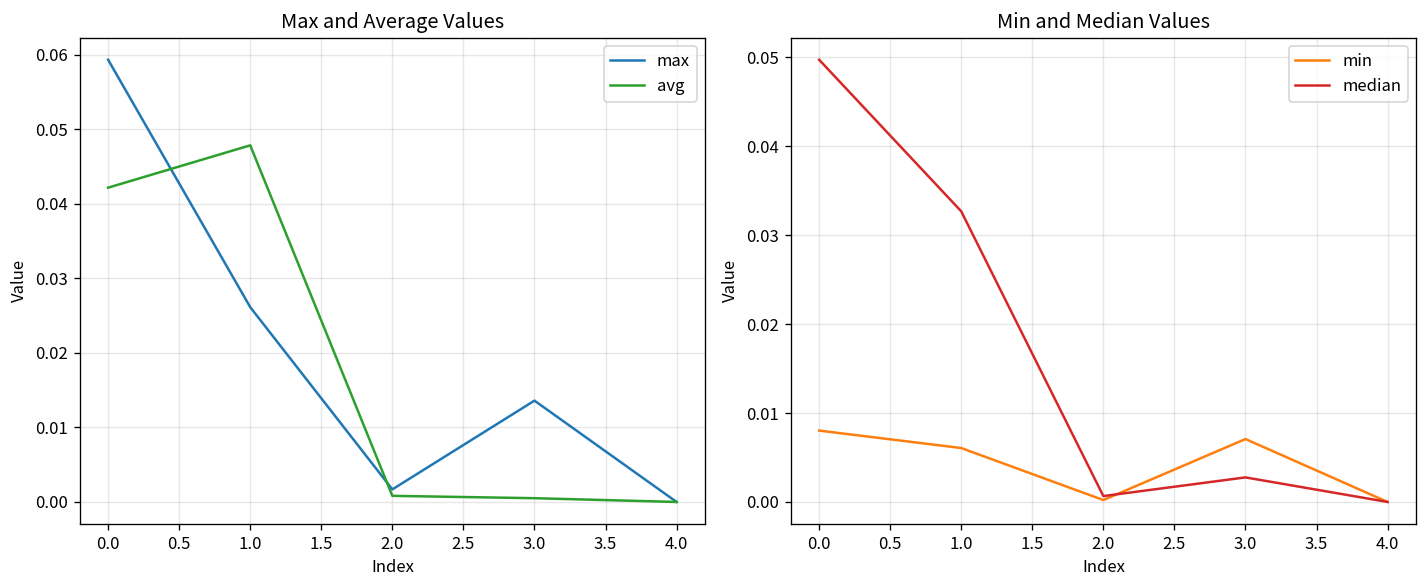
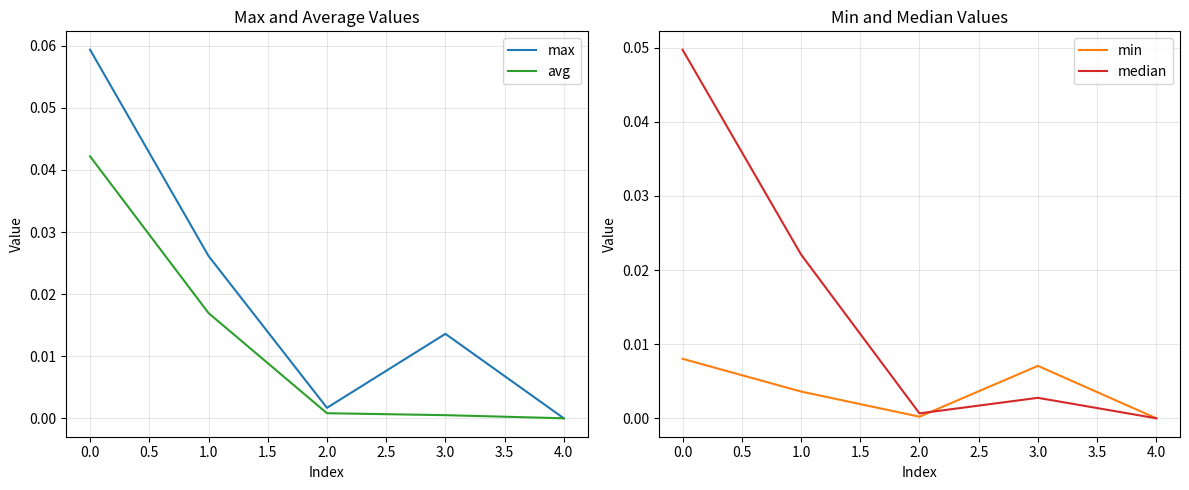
Max and Average Values, avg, 1.0: 0.048 -> 0.017
Min and Median Values, min, 1.0: 0.006 -> 0.004
Min and Median Values, median, 1.0: 0.033 -> 0.022
